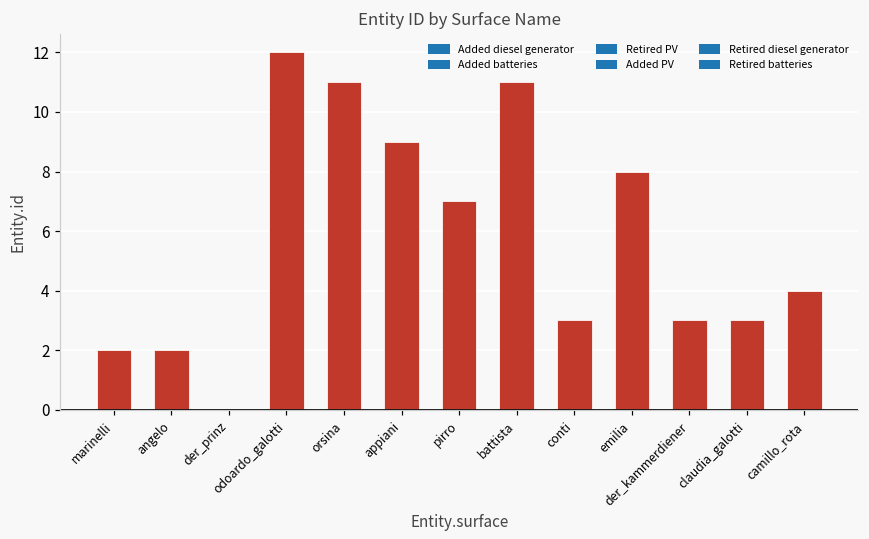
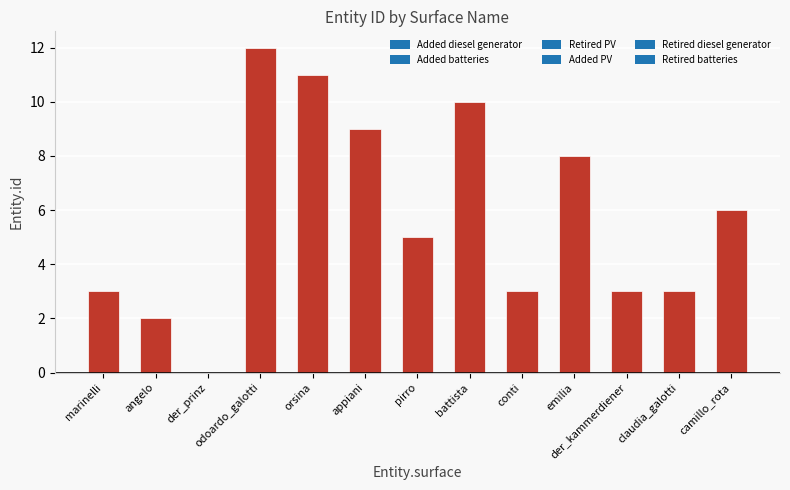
marinelli: 2 -> 3
pirro: 7 -> 5
battista: 11 -> 10
camillo_rota: 4 -> 6
